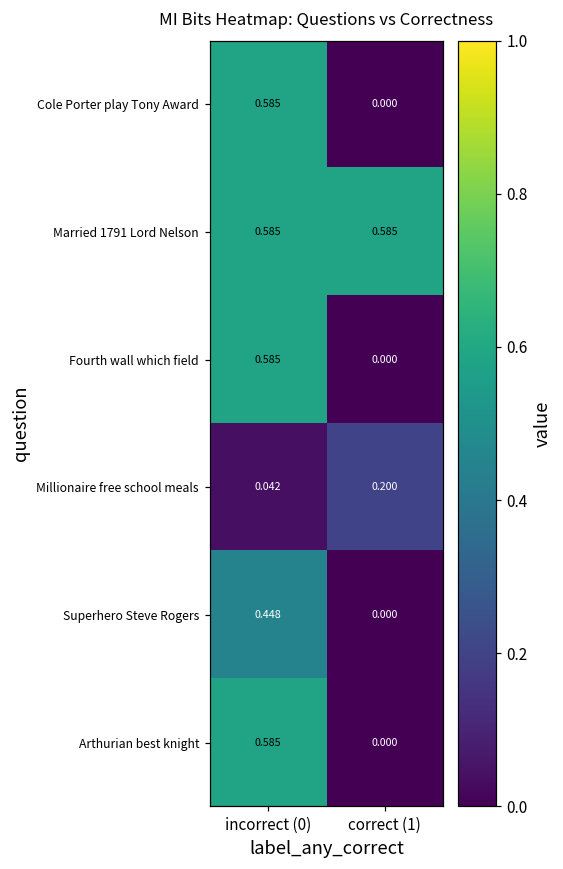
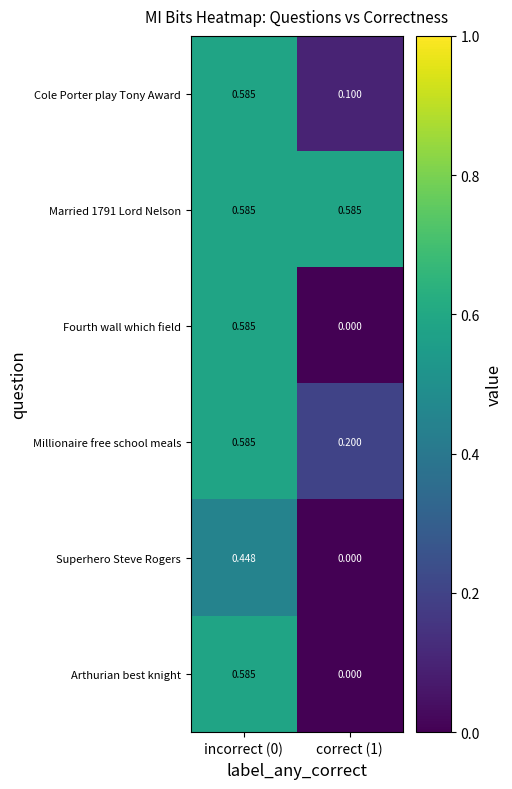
Cole Porter play Tony Award, correct (1): 0.000 -> 0.100
Millionaire free school meals, incorrect (0): 0.042 -> 0.585
